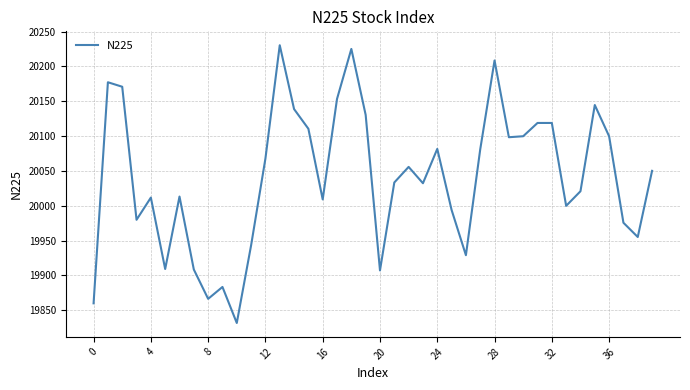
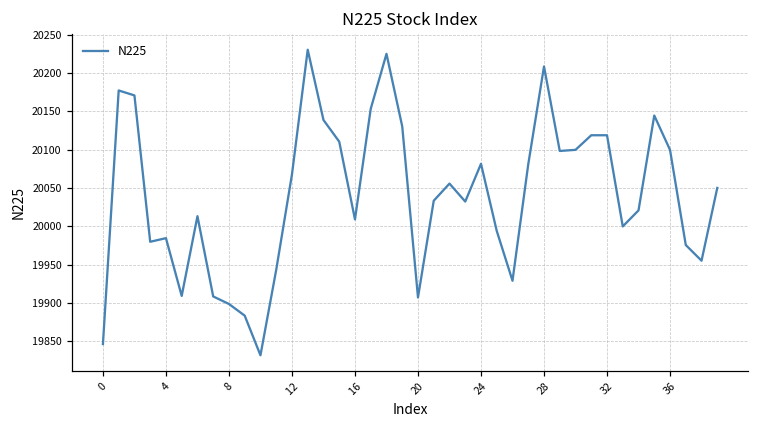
0: 19860 -> 19850
4: 20010 -> 19980
8: 19870 -> 19900
